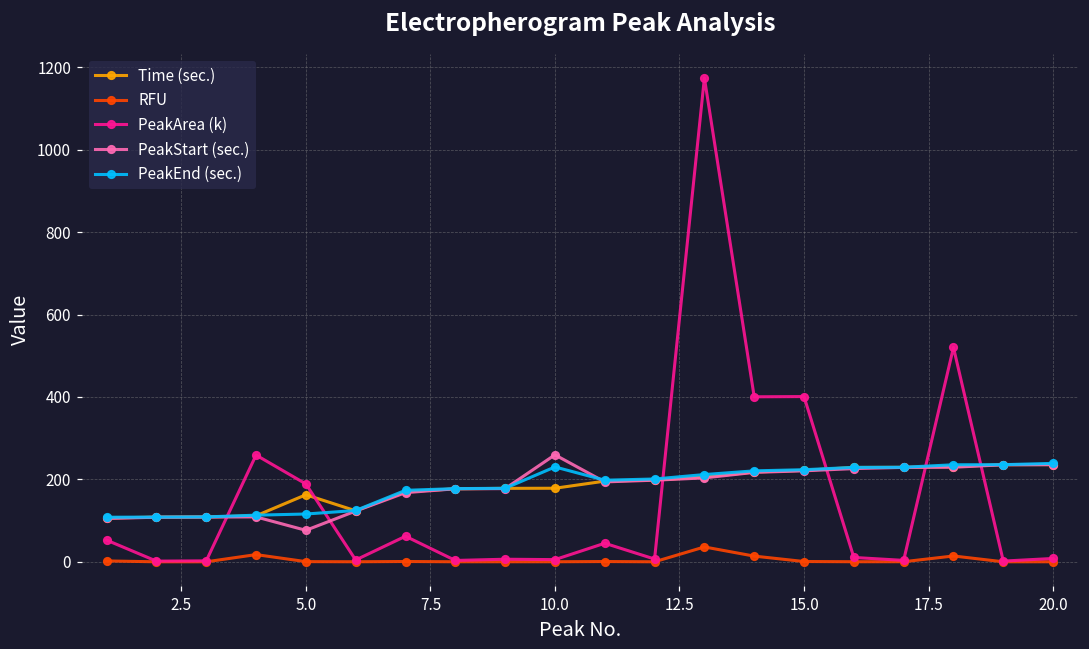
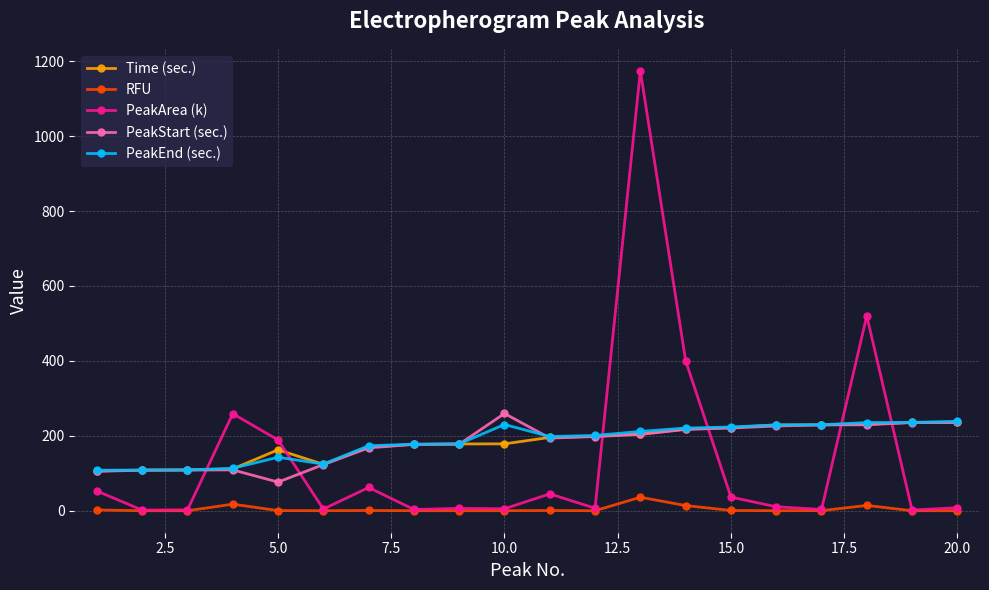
PeakEnd (sec.), 5.0: 120 -> 140
PeakArea (k), 15.0: 400 -> 40
